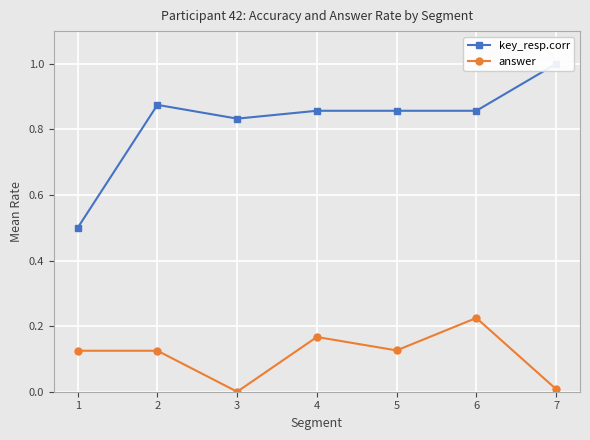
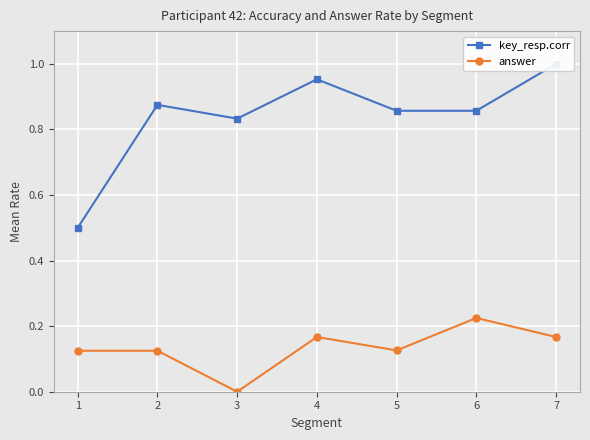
key_resp.corr, 4: 0.86 -> 0.95
answer, 7: 0.01 -> 0.17
